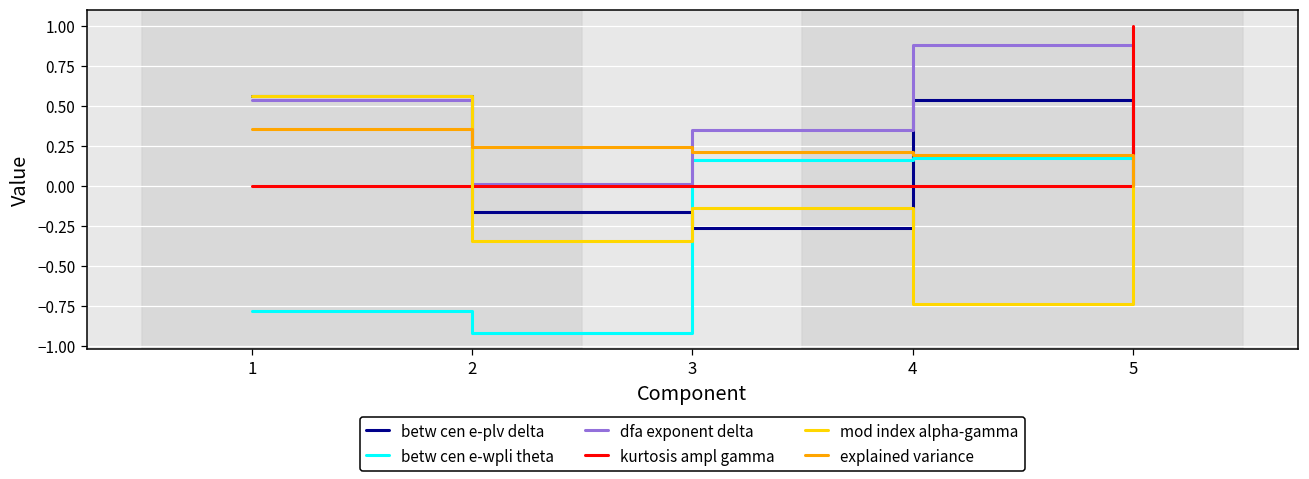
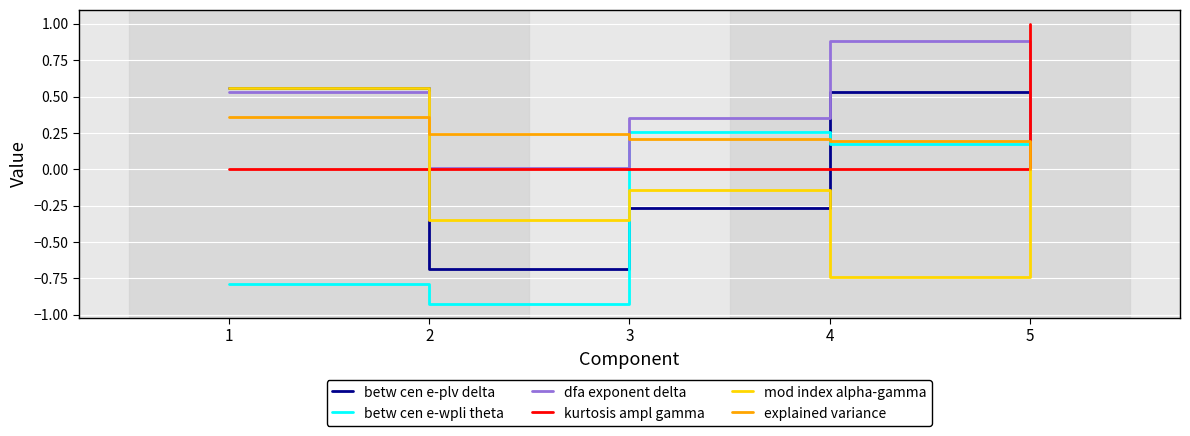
betw cen e-plv delta, 2: -0.17 -> -0.69
betw cen e-wpli theta, 3: 0.16 -> 0.25
